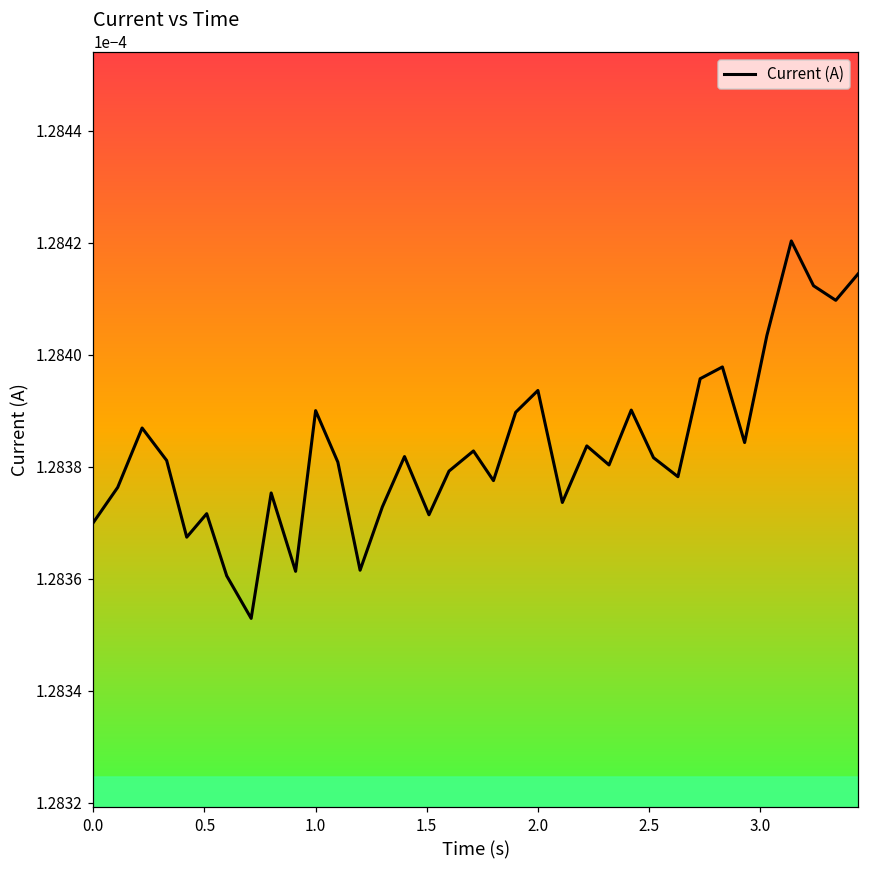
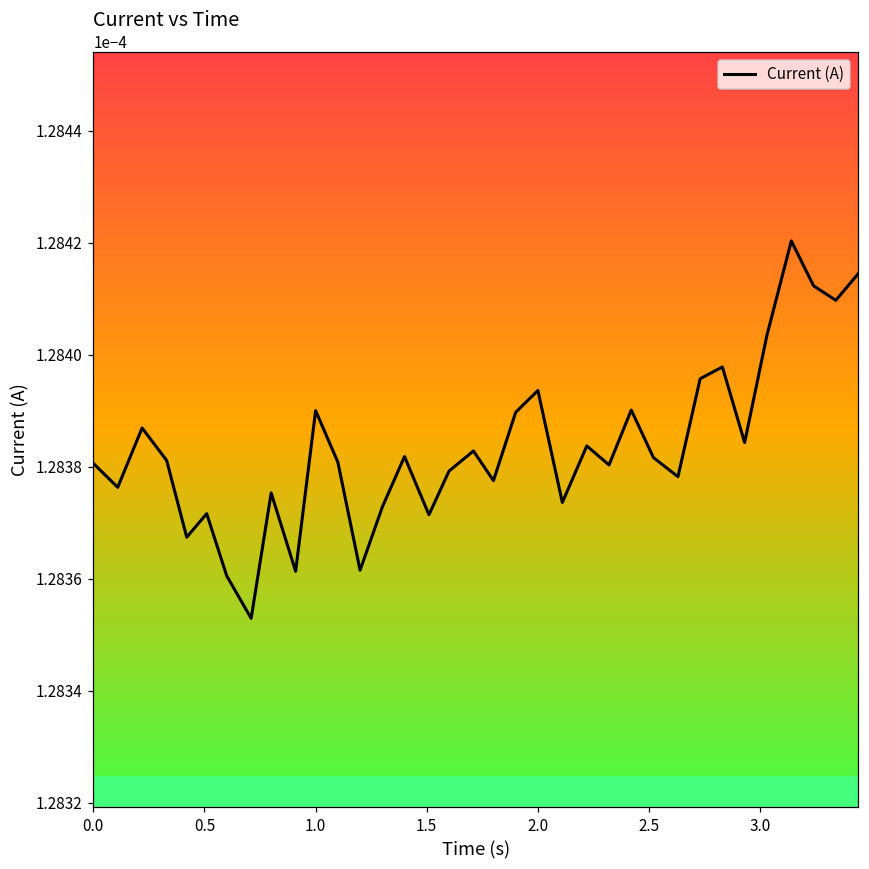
0.0: 0.000128370 -> 0.000128381
